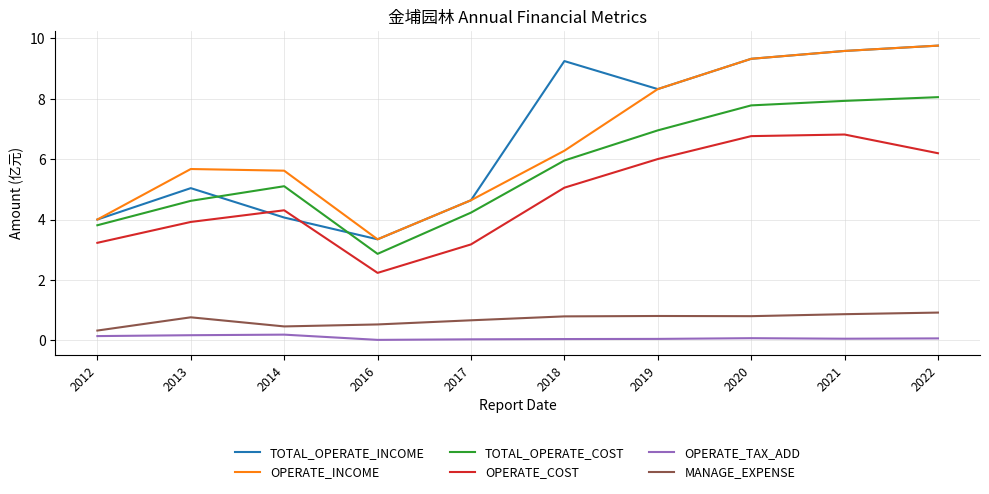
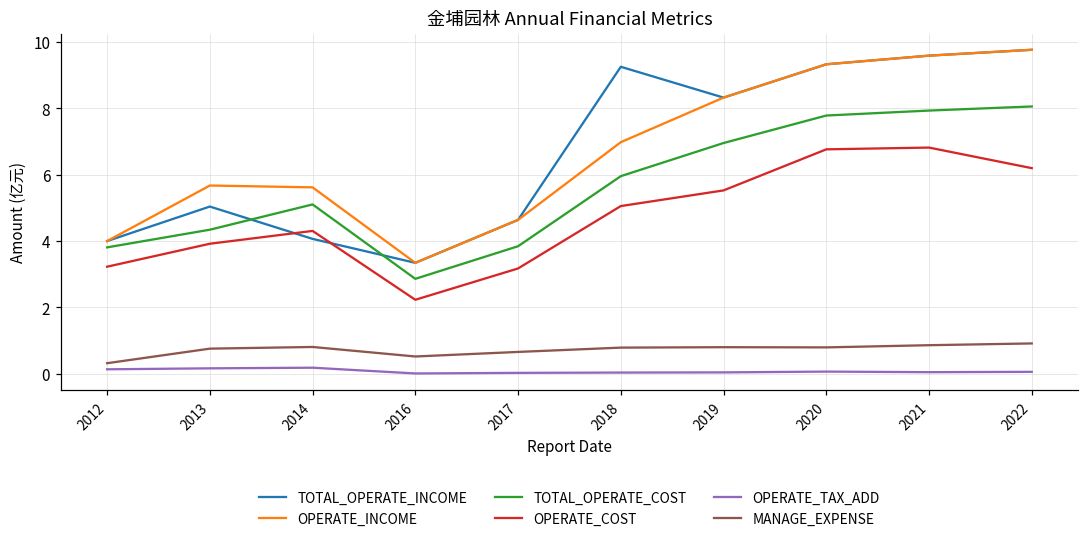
TOTAL_OPERATE_COST, 2013: 4.6 -> 4.3
MANAGE_EXPENSE, 2014: 0.5 -> 0.8
TOTAL_OPERATE_COST, 2017: 4.2 -> 3.8
OPERATE_INCOME, 2018: 6.3 -> 7.0
OPERATE_COST, 2019: 6.0 -> 5.5
